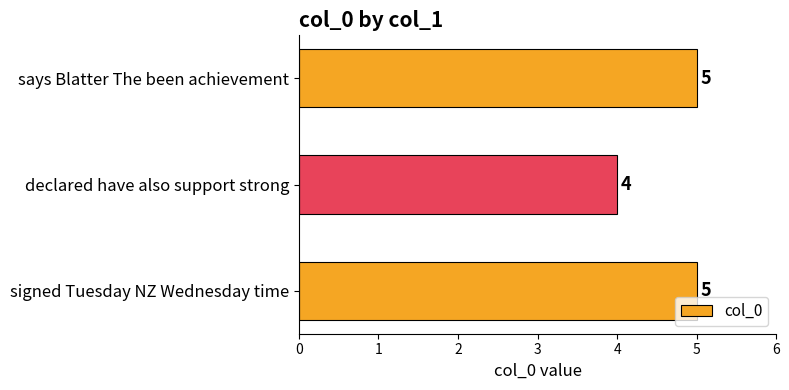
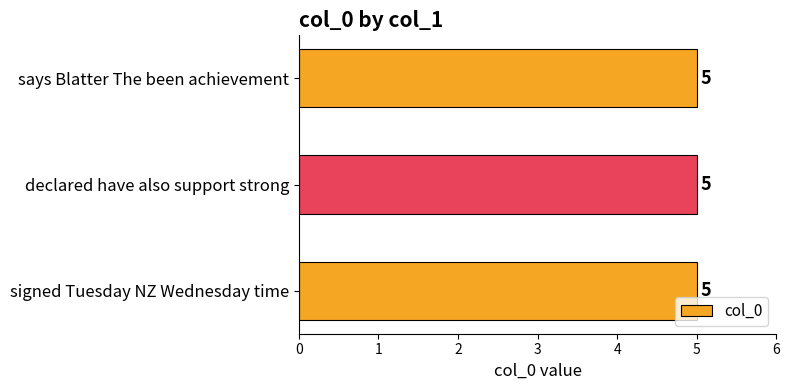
declared have also support strong: 4 -> 5
